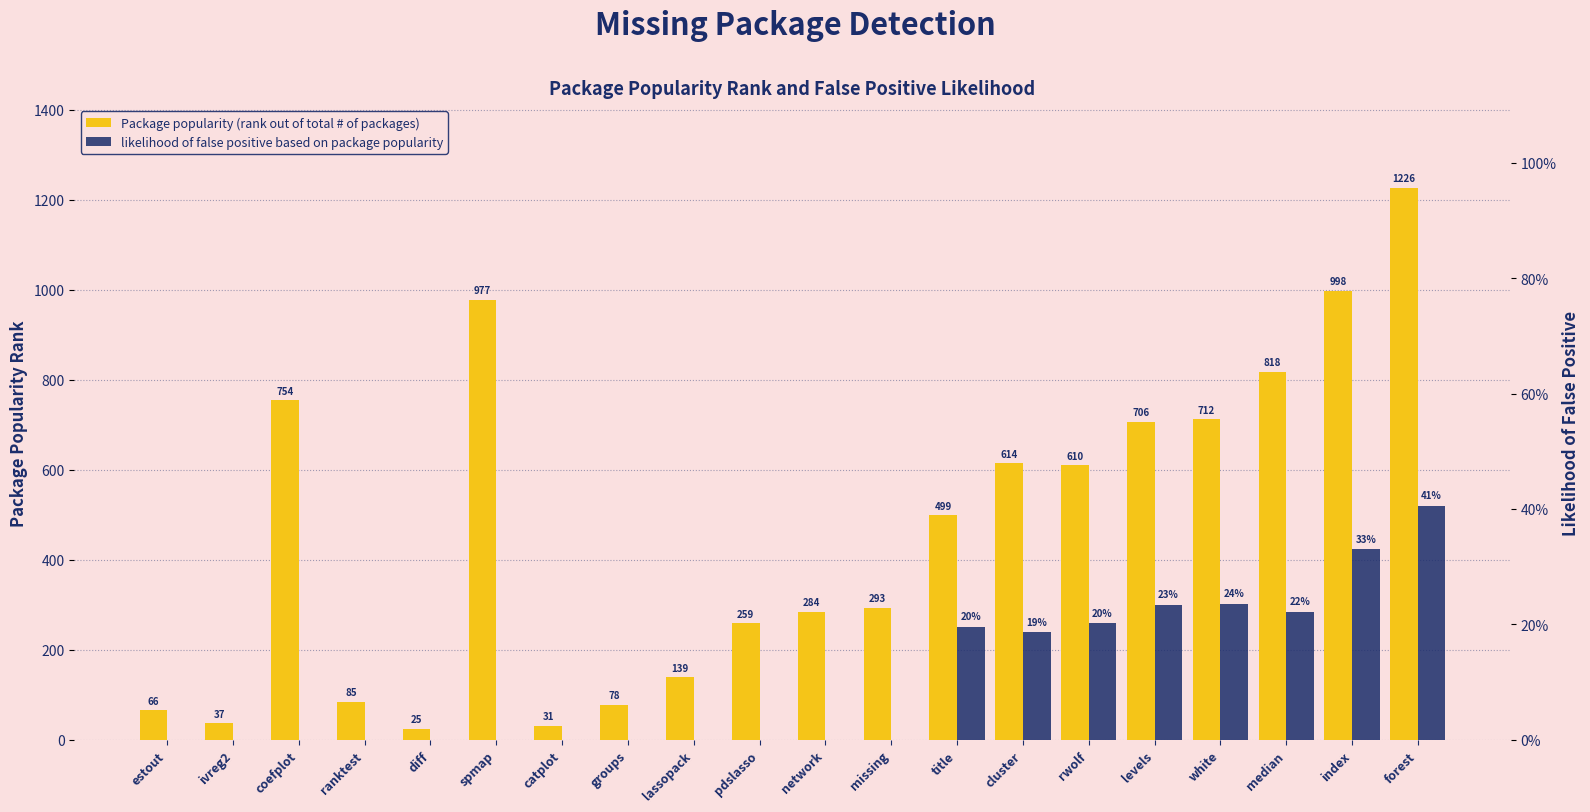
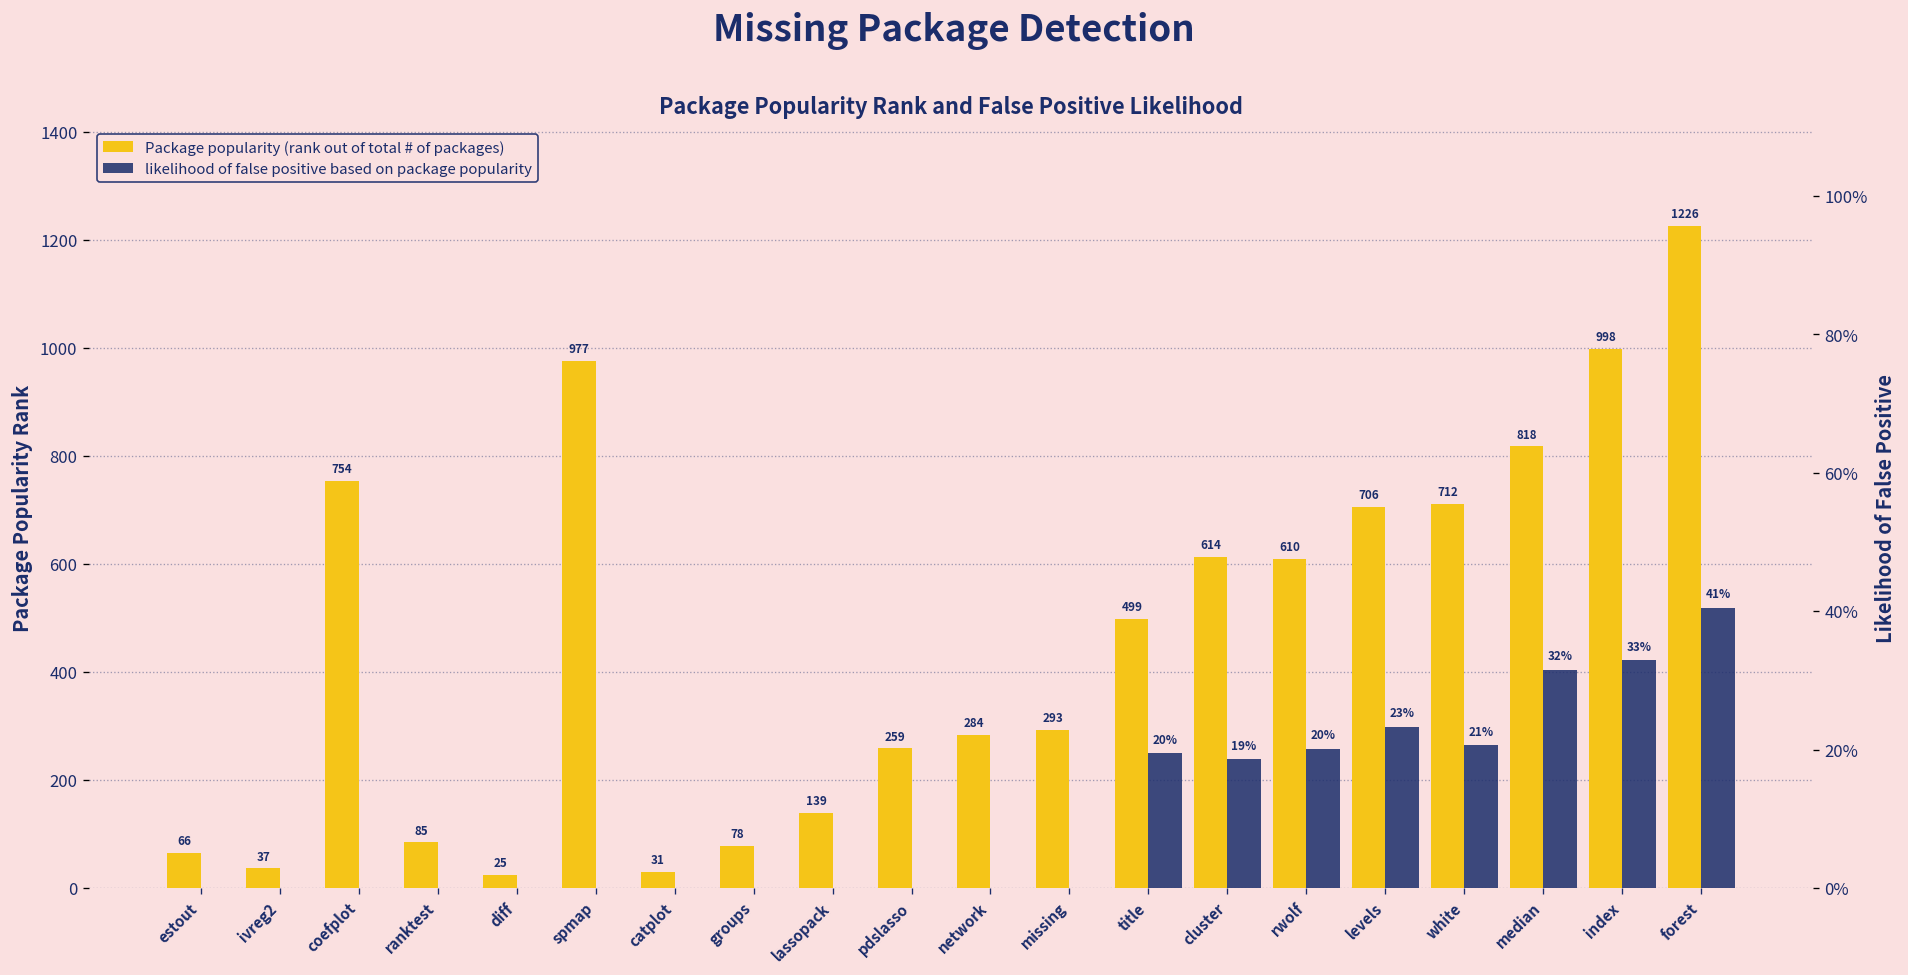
likelihood of false positive based on package popularity, white: 24% -> 21%
likelihood of false positive based on package popularity, median: 22% -> 32%
